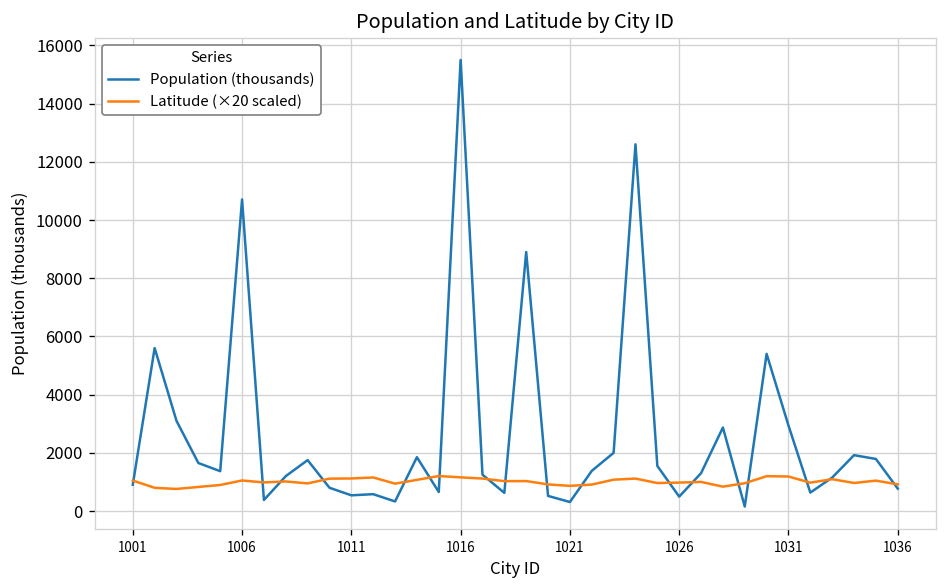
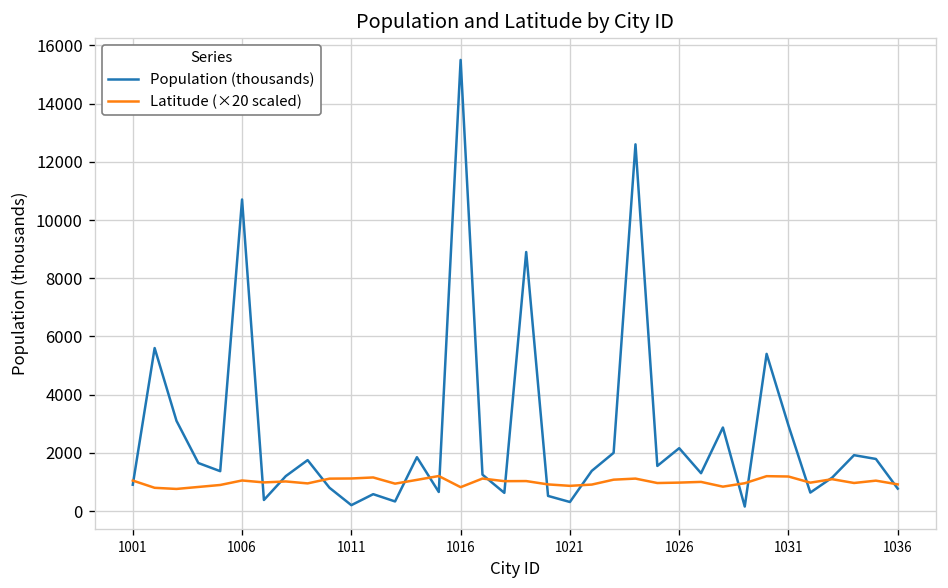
Population (thousands), 1011: 500 -> 200
Latitude (×20 scaled), 1016: 1200 -> 800
Population (thousands), 1026: 500 -> 2200
